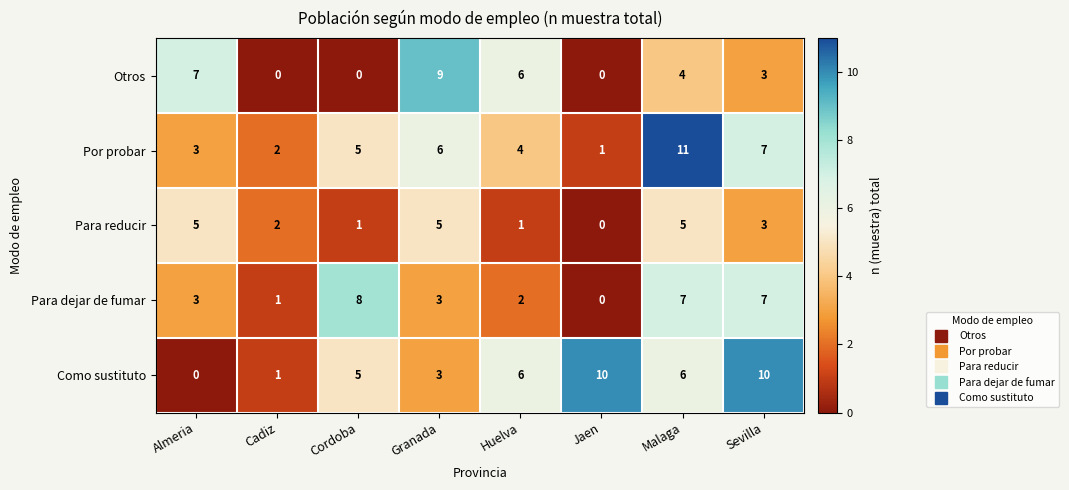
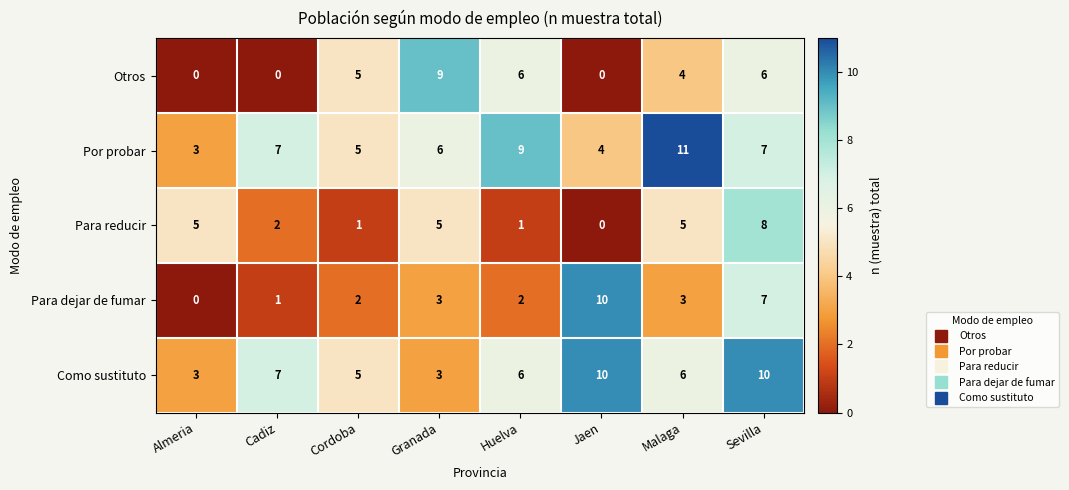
Otros, Almeria: 7 -> 0
Otros, Cordoba: 0 -> 5
Otros, Sevilla: 3 -> 6
Por probar, Cadiz: 2 -> 7
Por probar, Huelva: 4 -> 9
Por probar, Jaen: 1 -> 4
Para reducir, Sevilla: 3 -> 8
Para dejar de fumar, Almeria: 3 -> 0
Para dejar de fumar, Cordoba: 8 -> 2
Para dejar de fumar, Jaen: 0 -> 10
Para dejar de fumar, Malaga: 7 -> 3
Como sustituto, Almeria: 0 -> 3
Como sustituto, Cadiz: 1 -> 7
